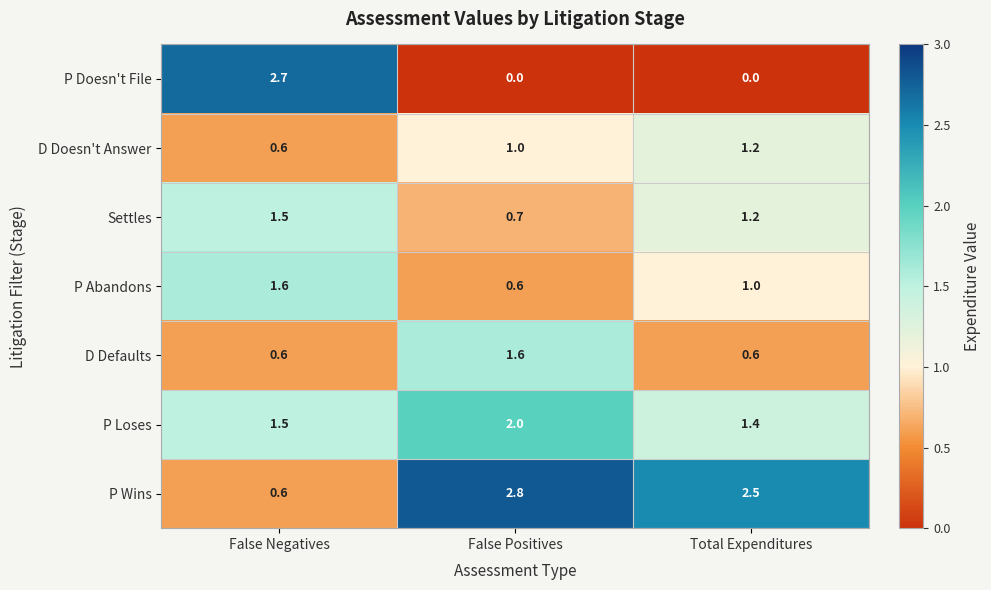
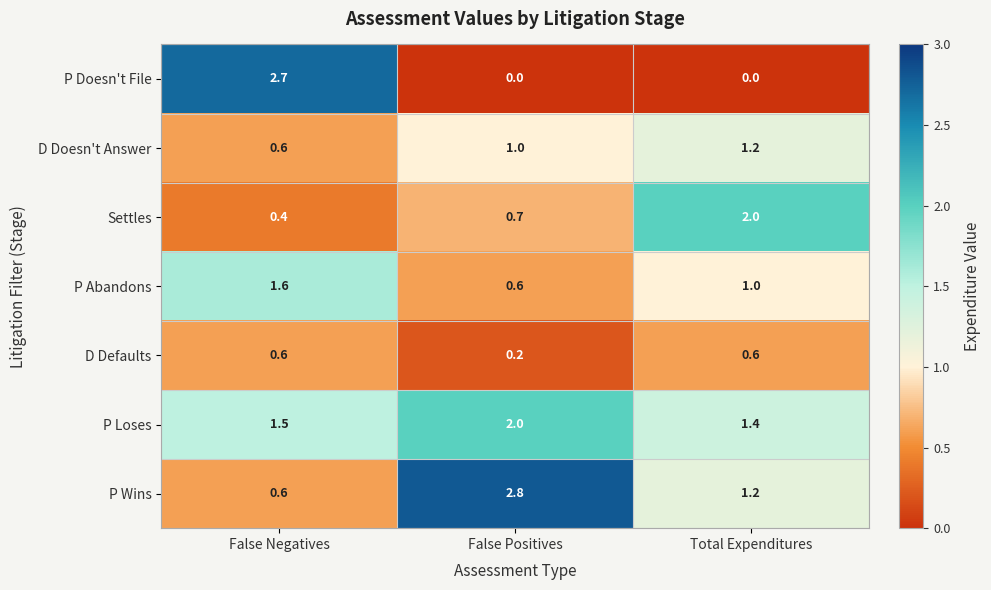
Settles, False Negatives: 1.5 -> 0.4
Settles, Total Expenditures: 1.2 -> 2.0
D Defaults, False Positives: 1.6 -> 0.2
P Wins, Total Expenditures: 2.5 -> 1.2
